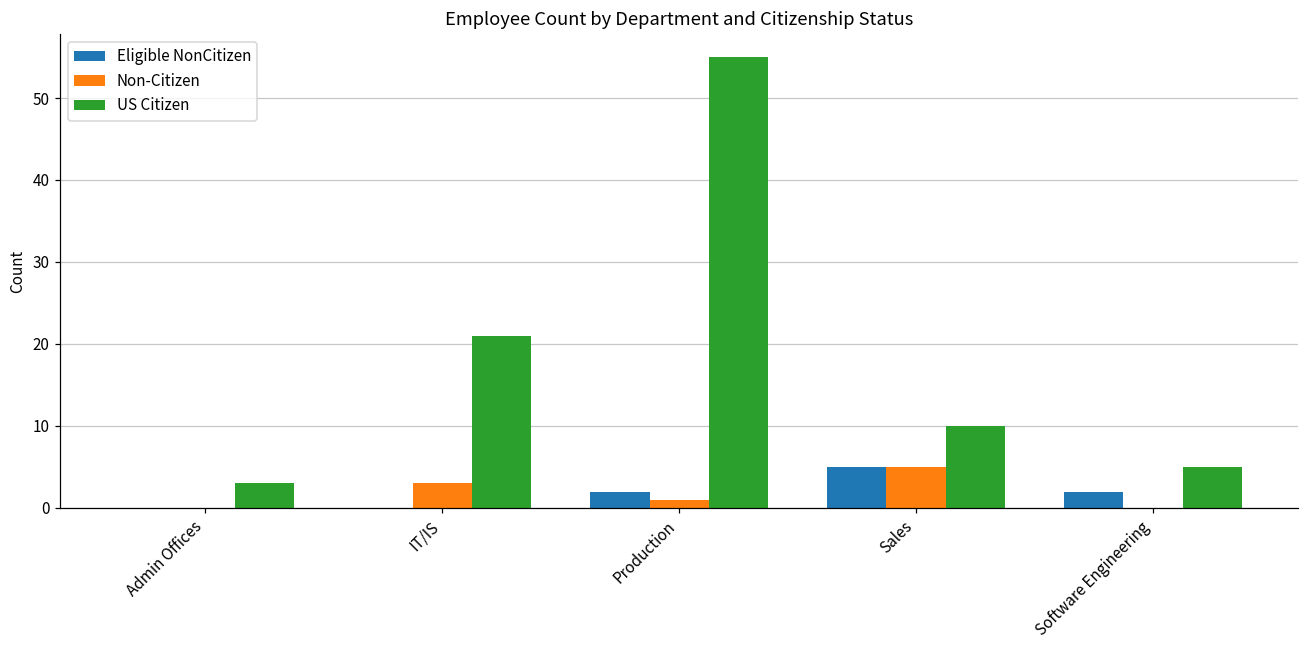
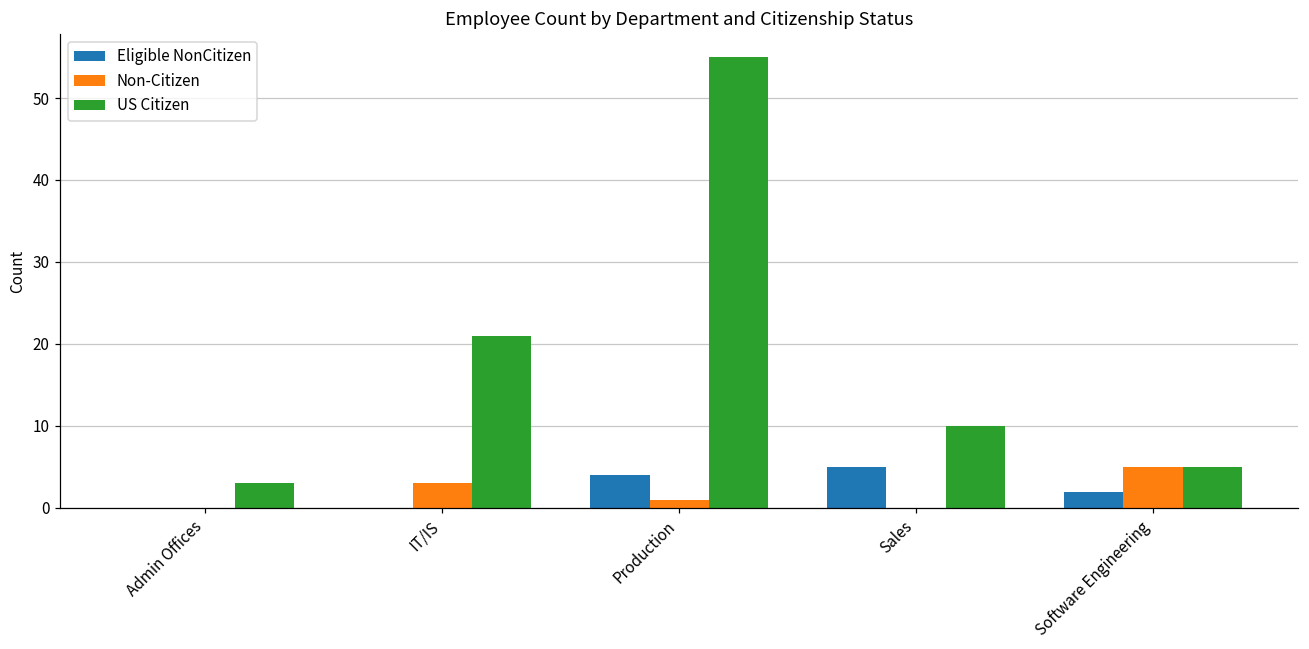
Eligible NonCitizen, Production: 2 -> 4
Non-Citizen, Sales: 5 -> 0
Non-Citizen, Software Engineering: 0 -> 5
